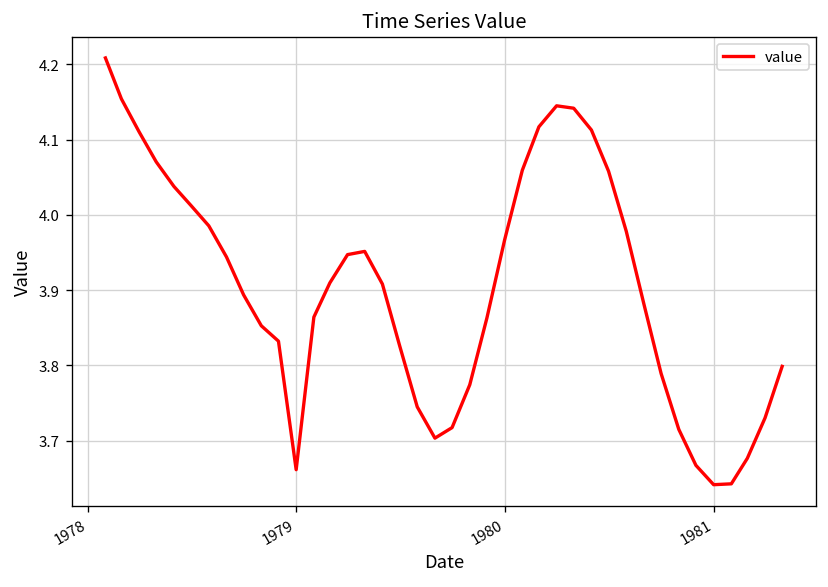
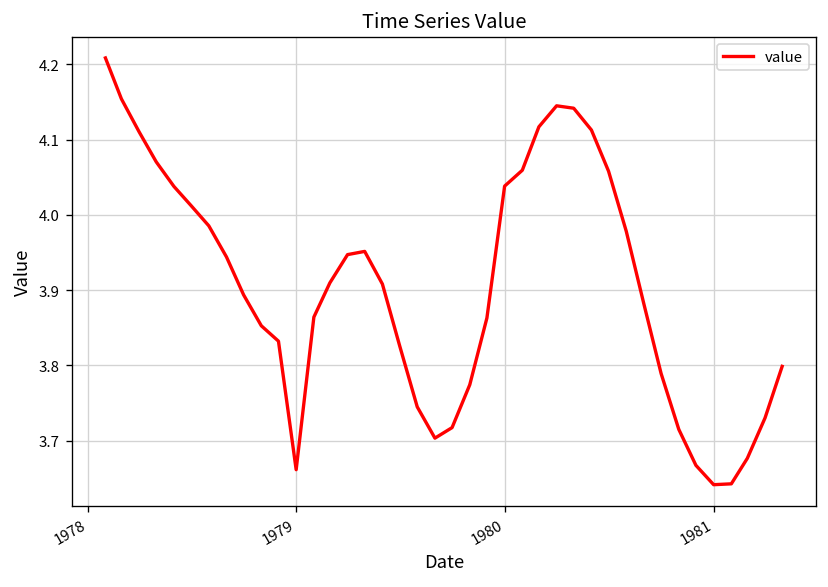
1980: 3.97 -> 4.04
